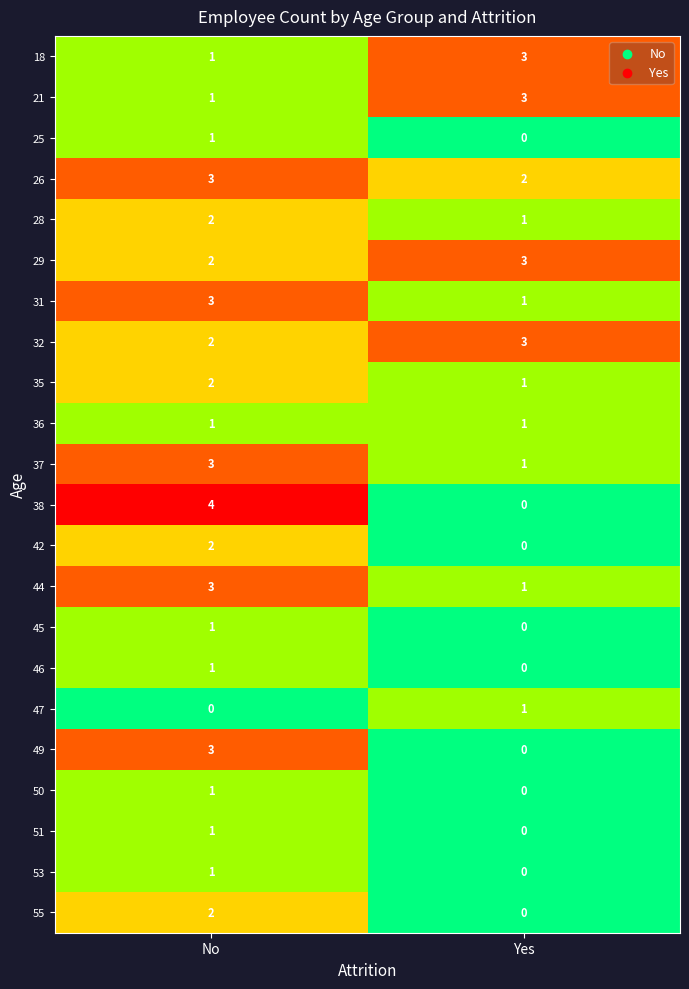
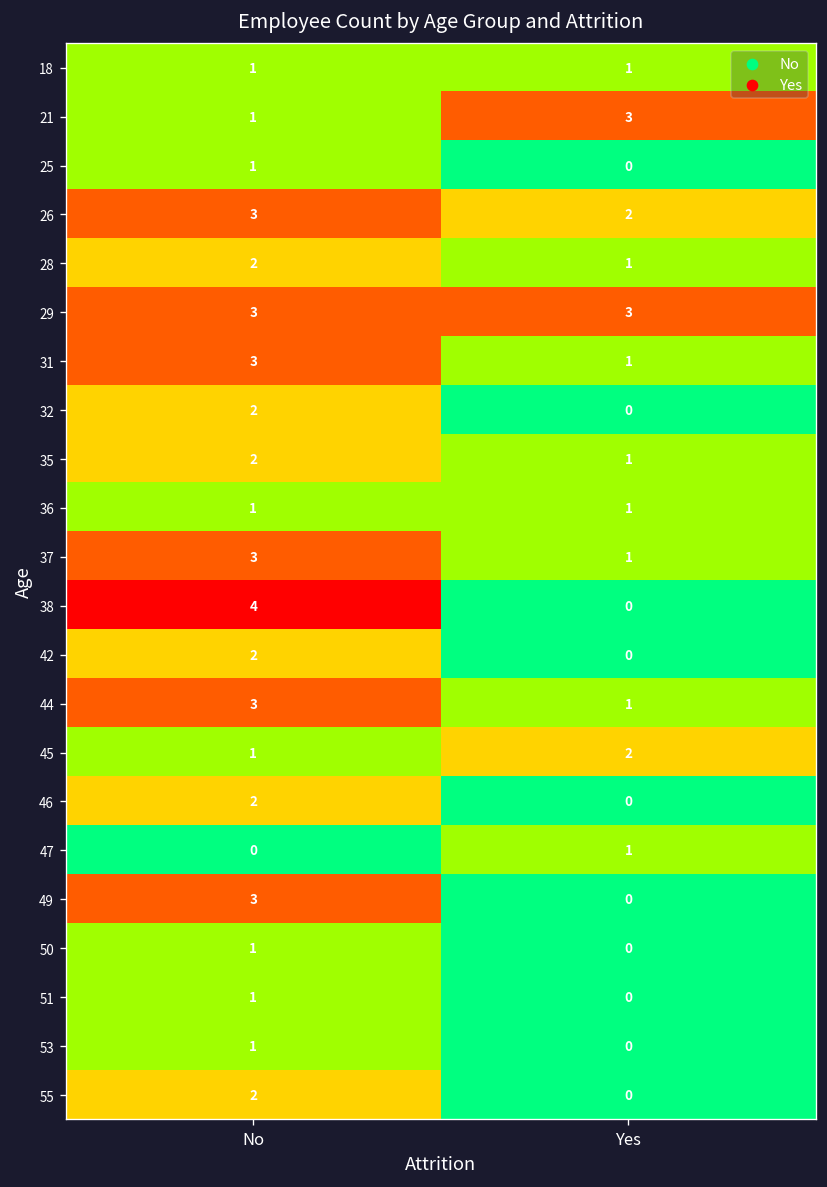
18, Yes: 3 -> 1
29, No: 2 -> 3
32, Yes: 3 -> 0
45, Yes: 0 -> 2
46, No: 1 -> 2
